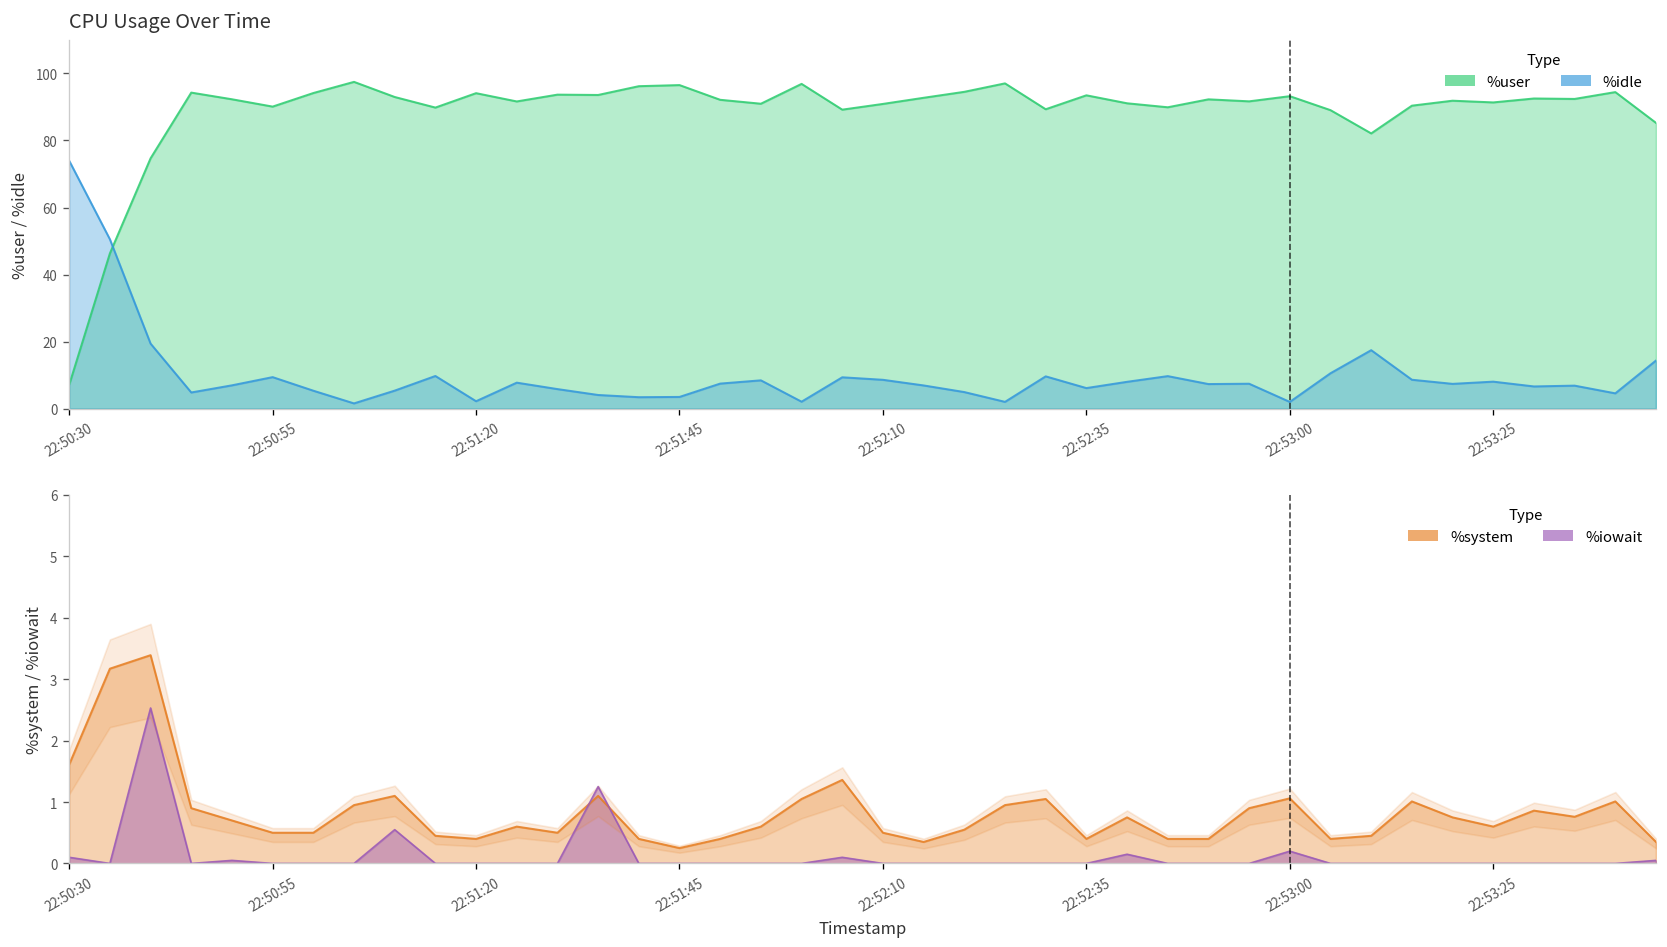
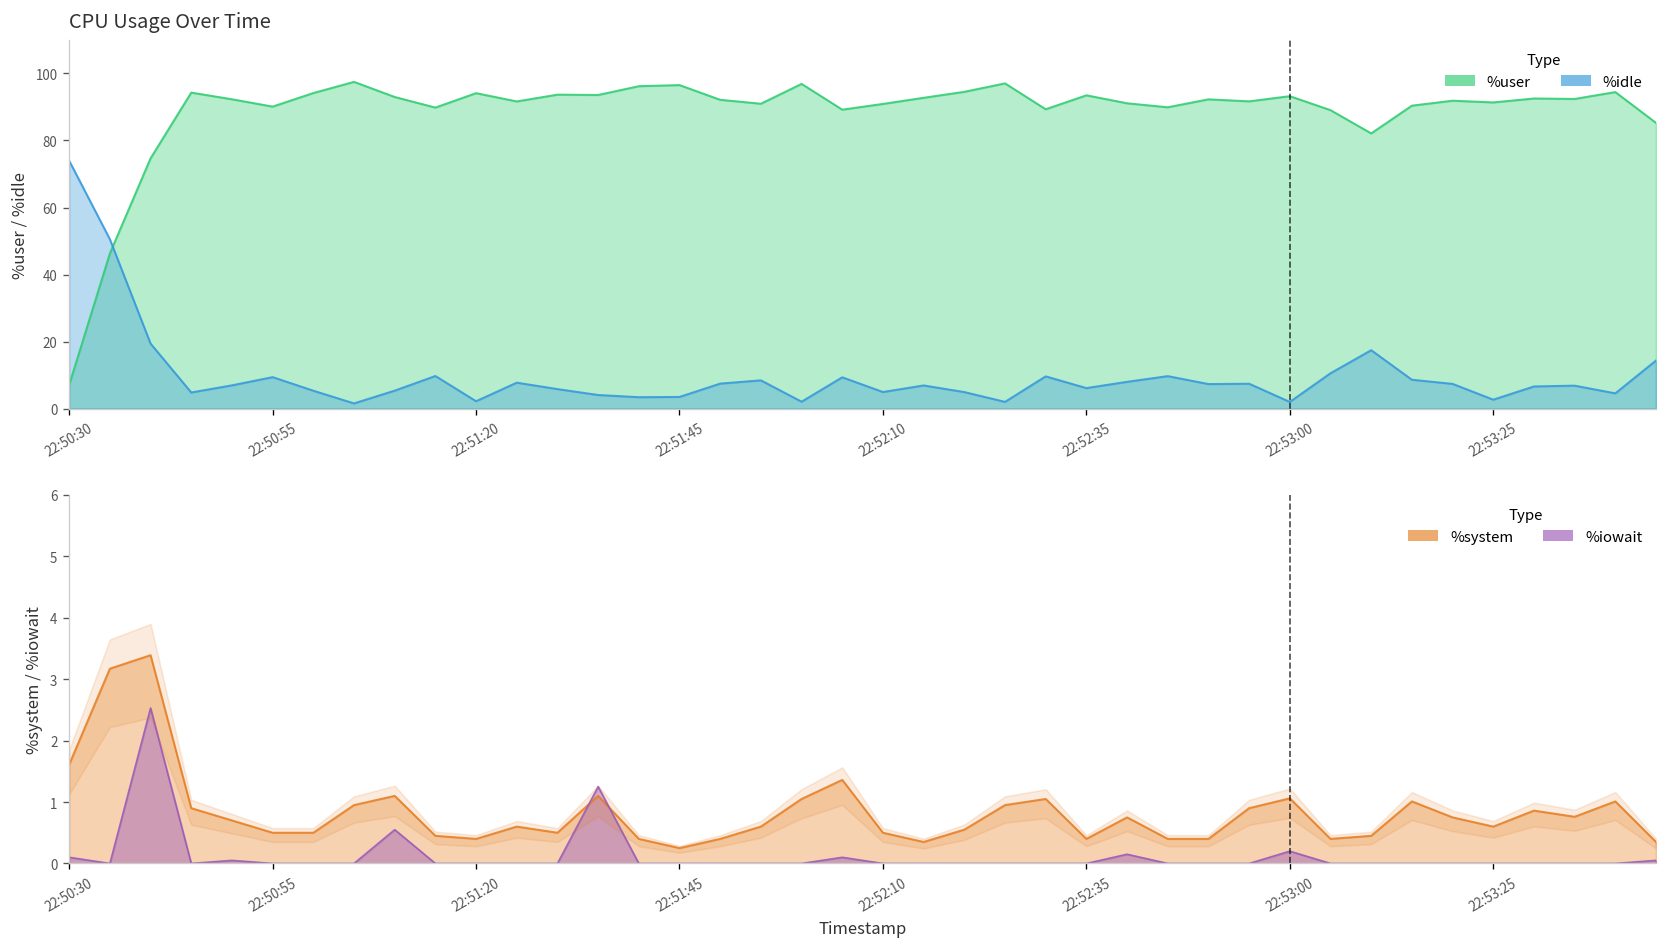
CPU Usage Over Time, %idle, 22:52:10: 9 -> 5
CPU Usage Over Time, %idle, 22:53:25: 8 -> 3
